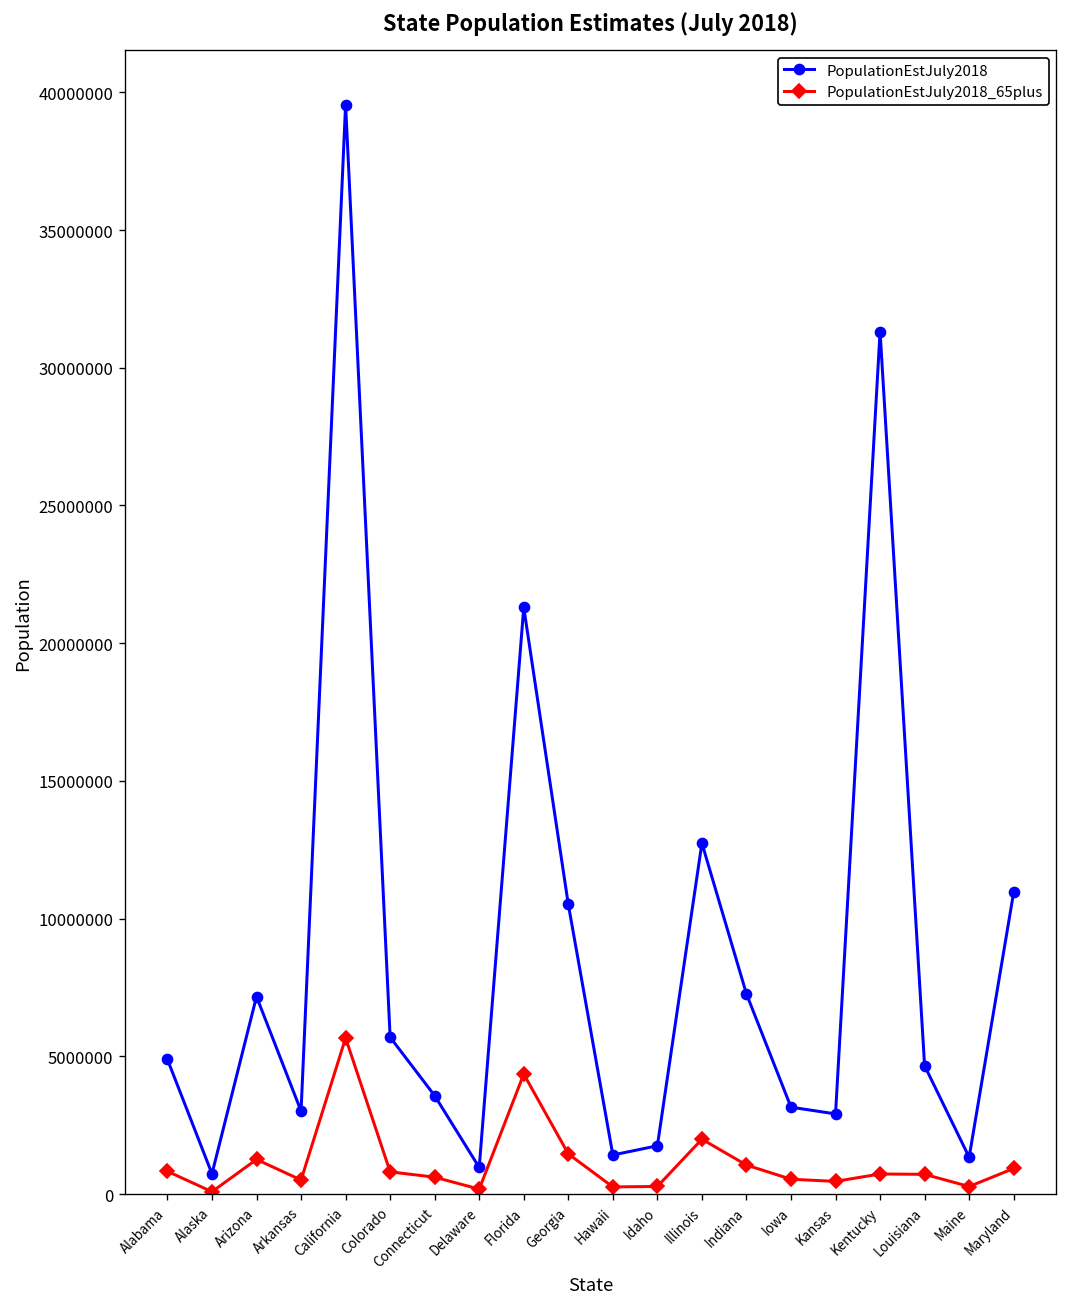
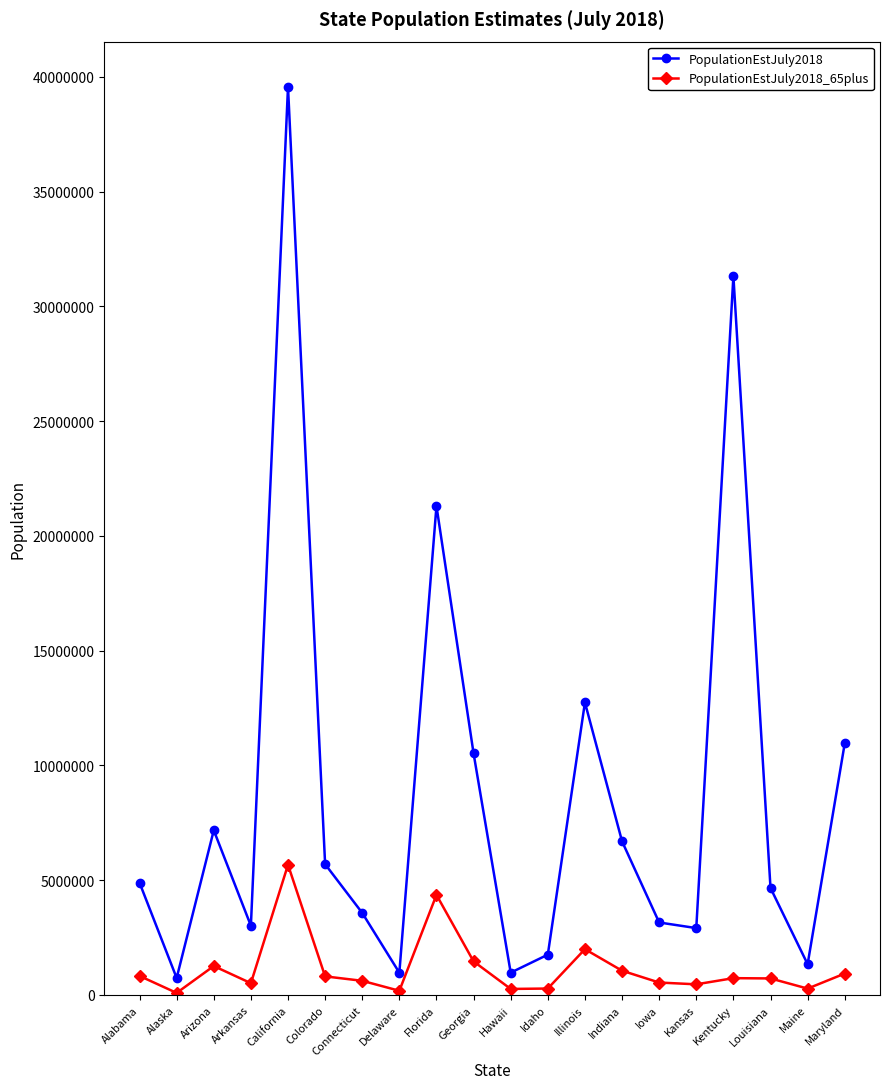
PopulationEstJuly2018, Hawaii: 1400000 -> 1000000
PopulationEstJuly2018, Indiana: 7300000 -> 6700000
